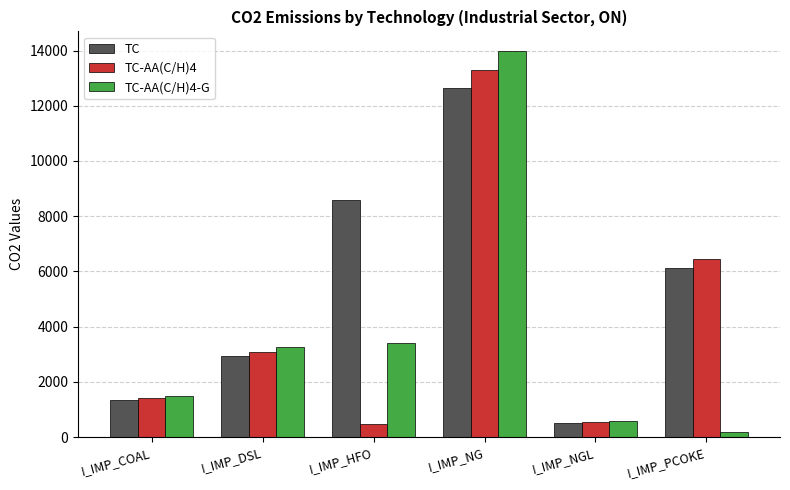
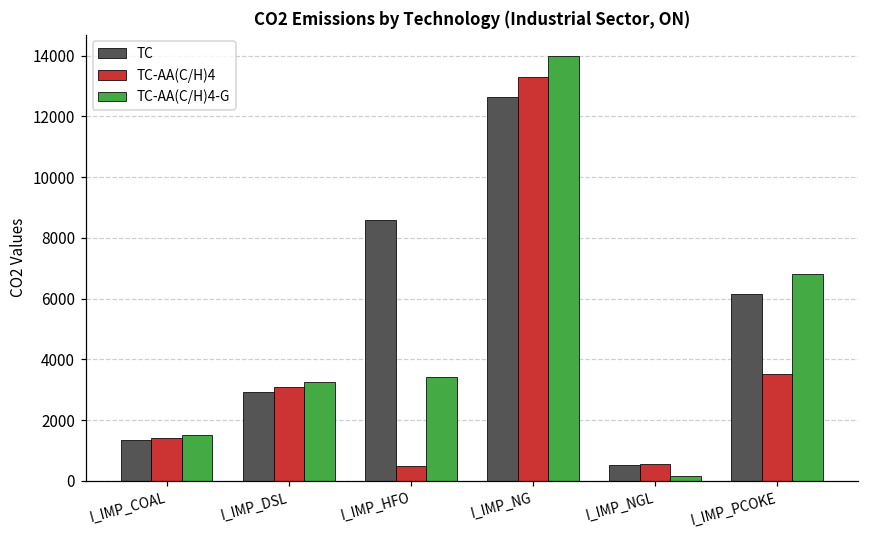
TC-AA(C/H)4-G, I_IMP_NGL: 600 -> 200
TC-AA(C/H)4, I_IMP_PCOKE: 6400 -> 3500
TC-AA(C/H)4-G, I_IMP_PCOKE: 200 -> 6800
